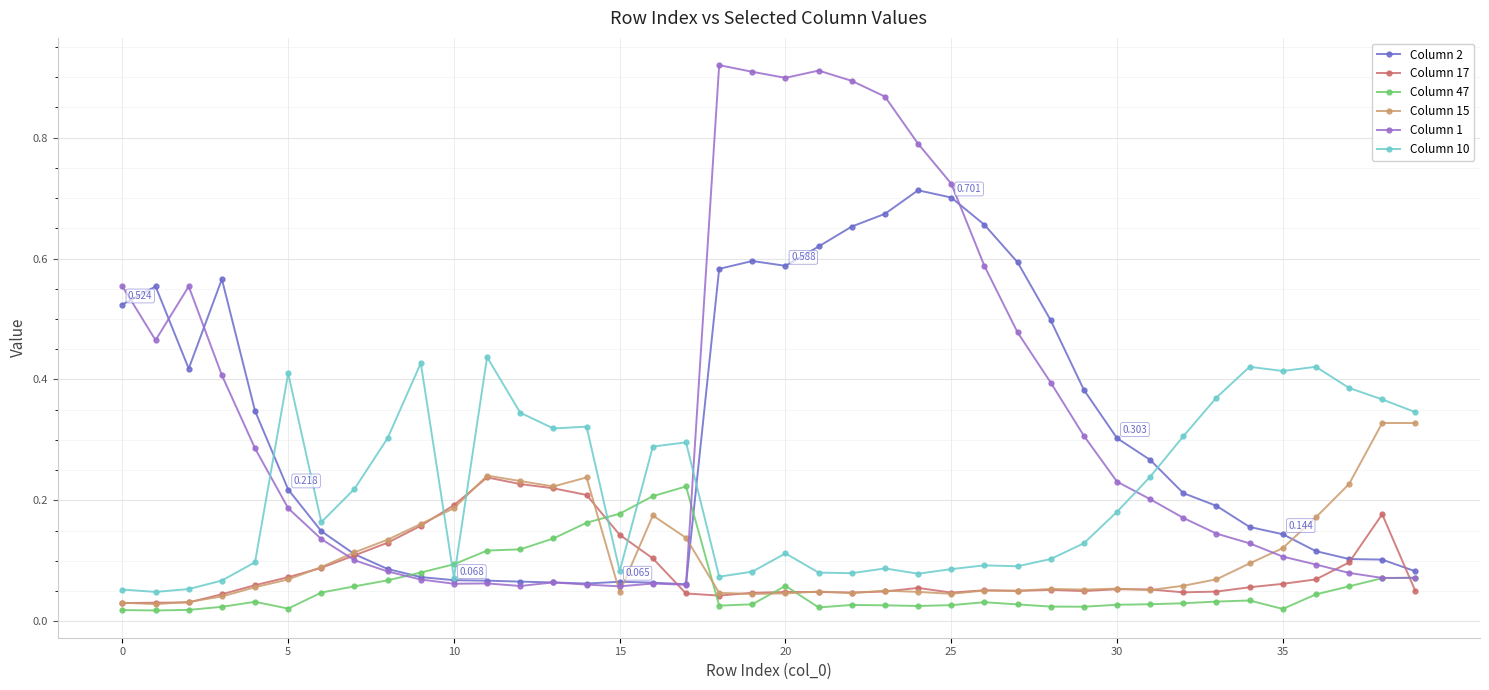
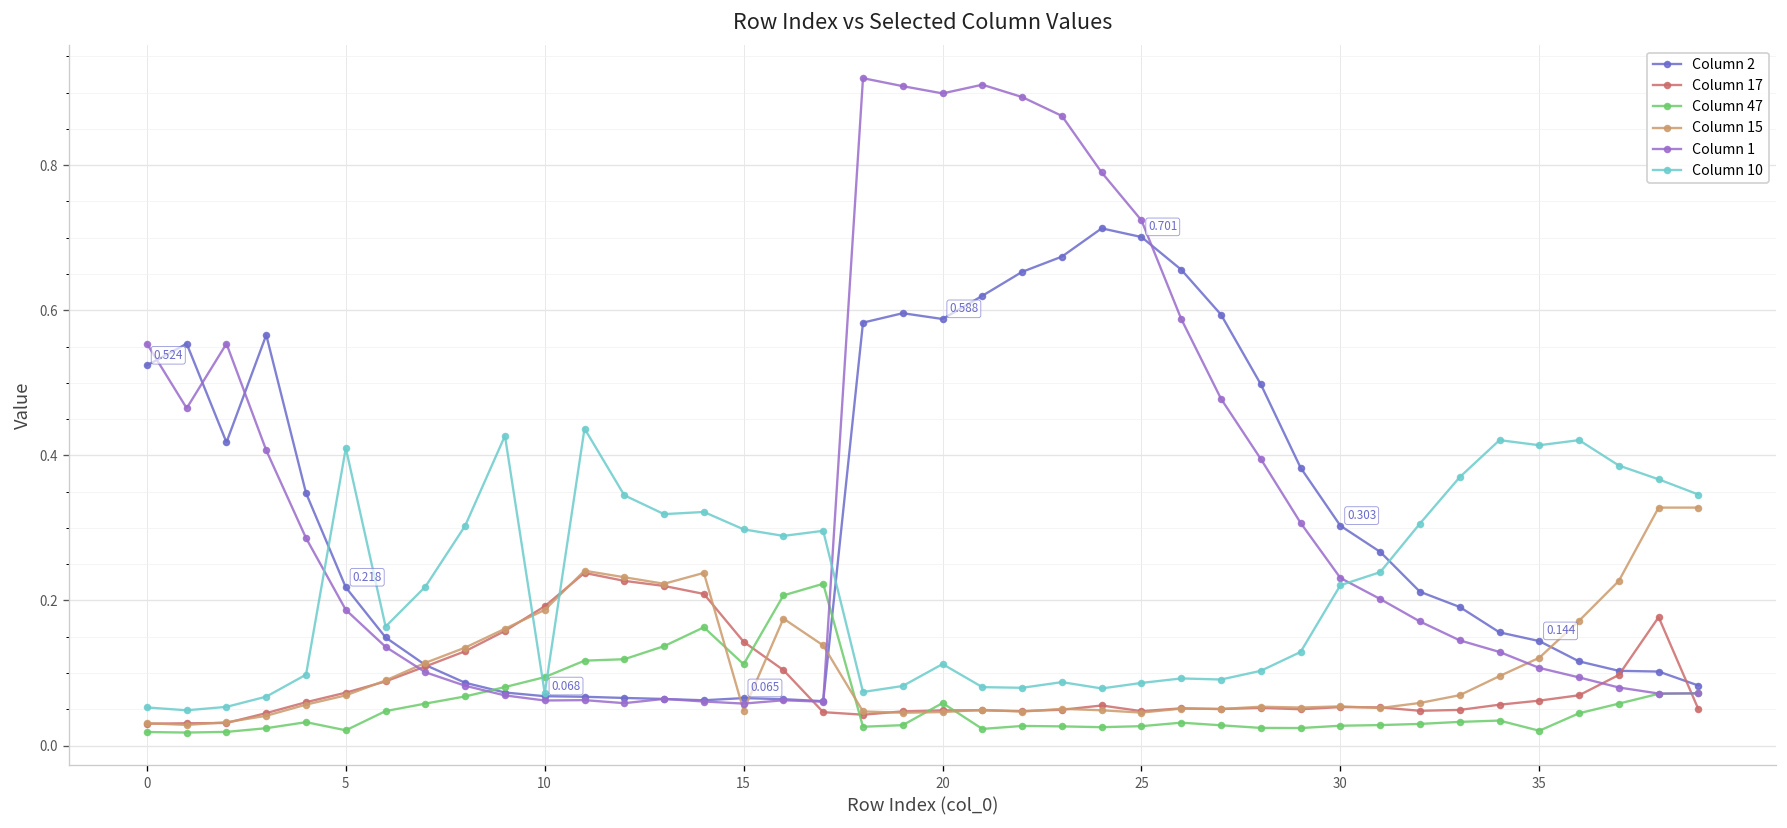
Column 47, 15: 0.18 -> 0.11
Column 10, 15: 0.08 -> 0.30
Column 10, 30: 0.18 -> 0.22
